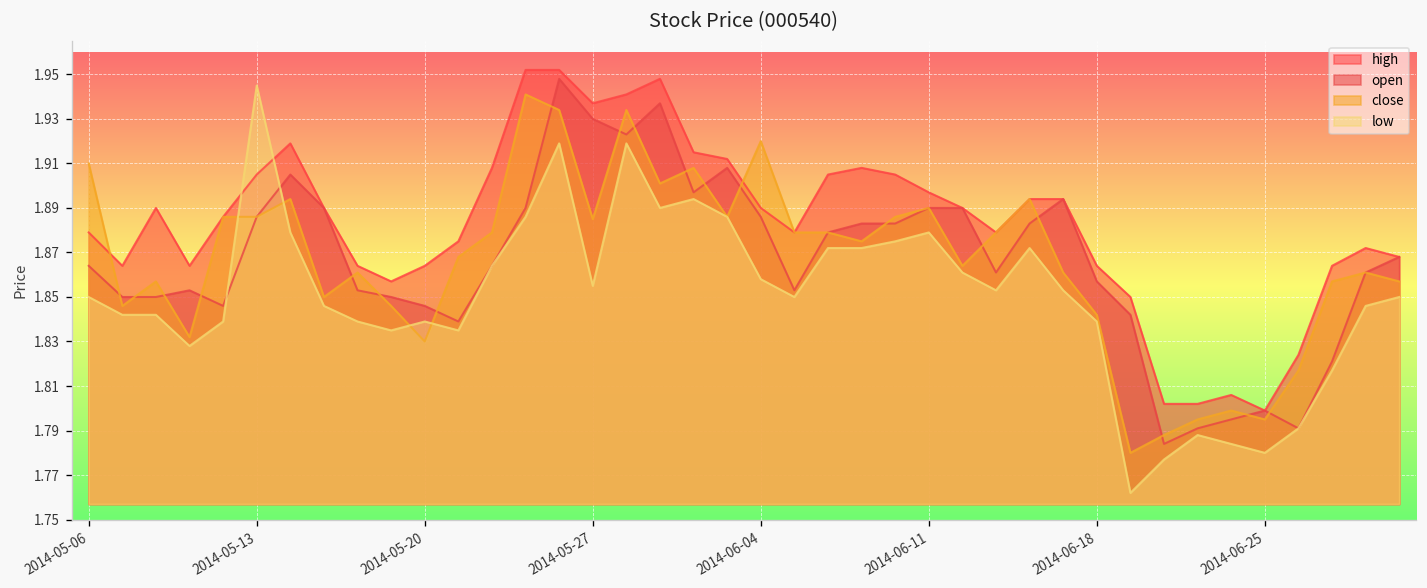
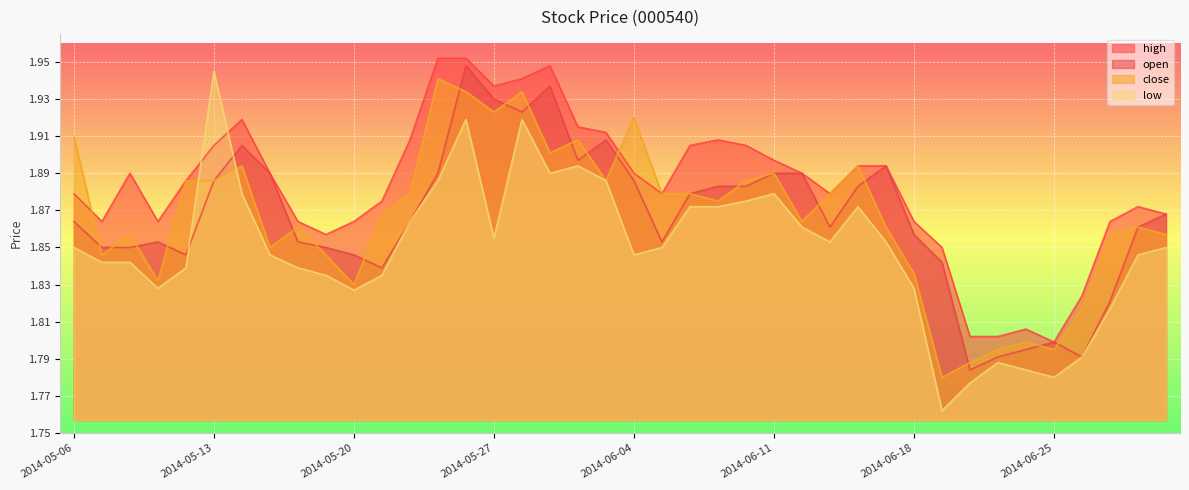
low, 2014-05-20: 1.839 -> 1.827
close, 2014-05-27: 1.885 -> 1.923
low, 2014-06-04: 1.858 -> 1.846
close, 2014-06-18: 1.842 -> 1.836
low, 2014-06-18: 1.839 -> 1.828
